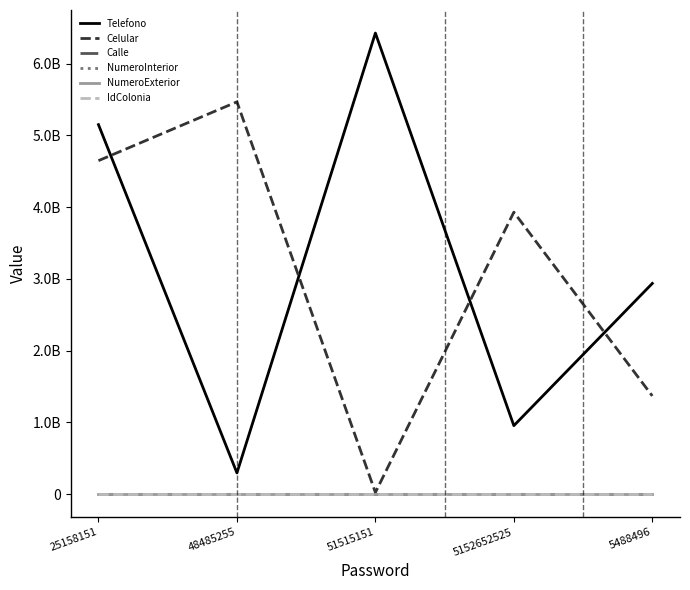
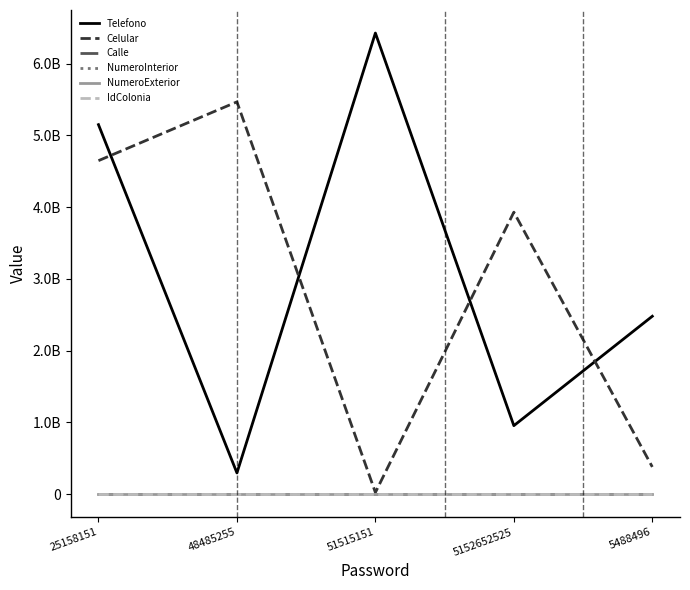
Telefono, 5488496: 2900000000 -> 2500000000
Celular, 5488496: 1400000000 -> 400000000
